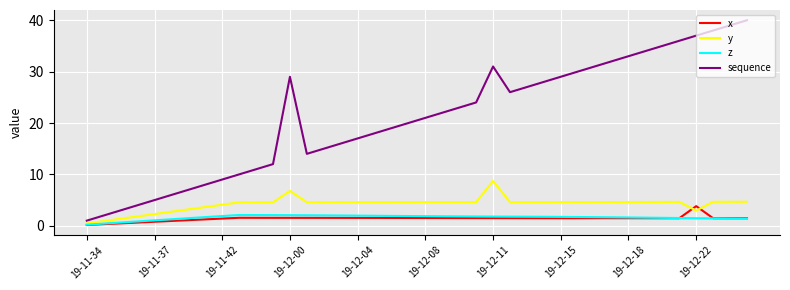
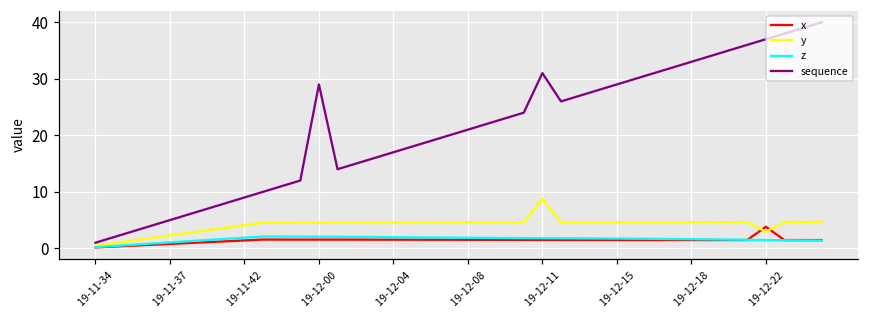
y, 19-12-00: 7 -> 5
